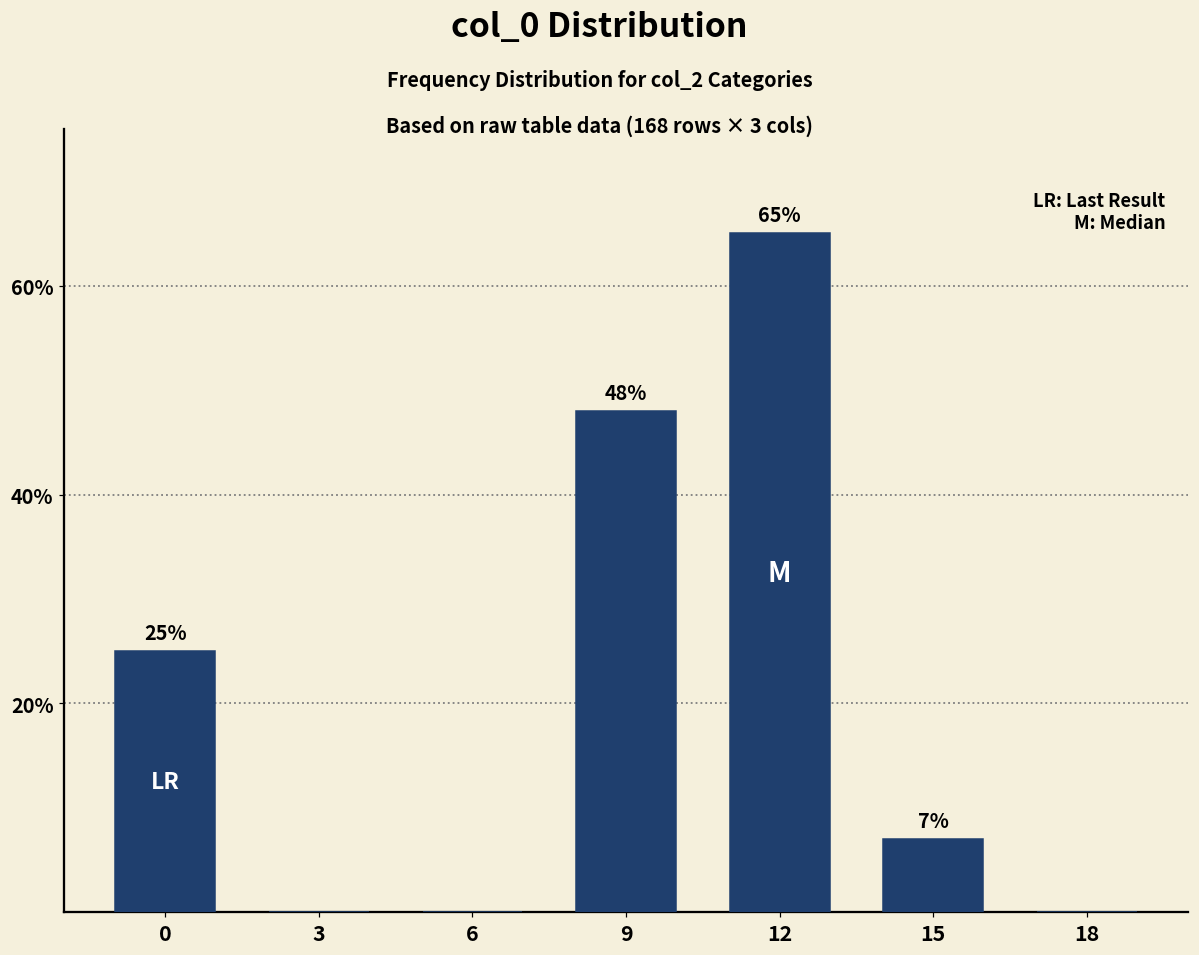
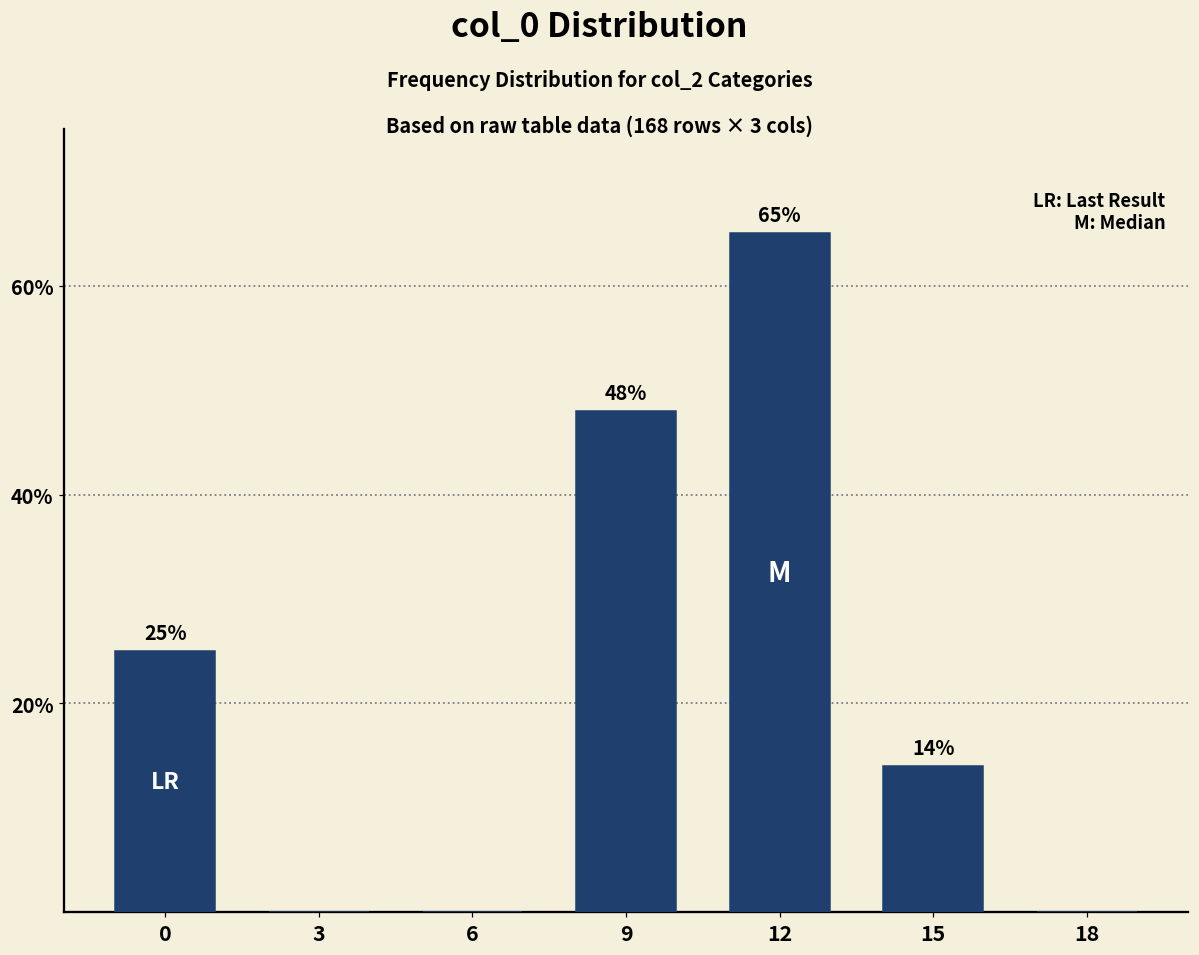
15: 7% -> 14%
